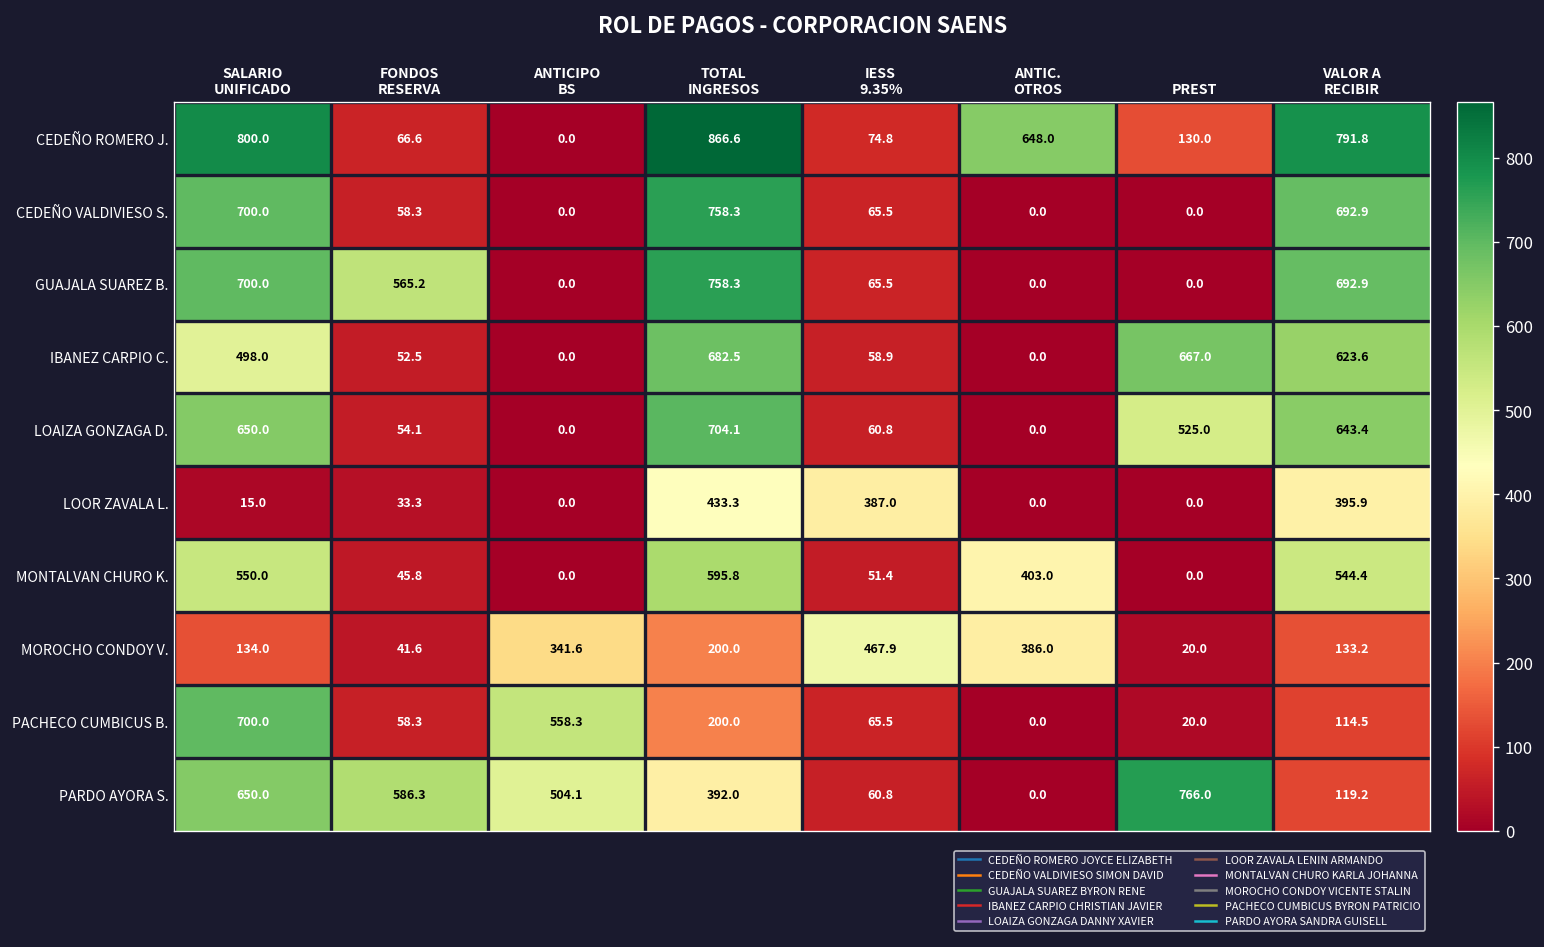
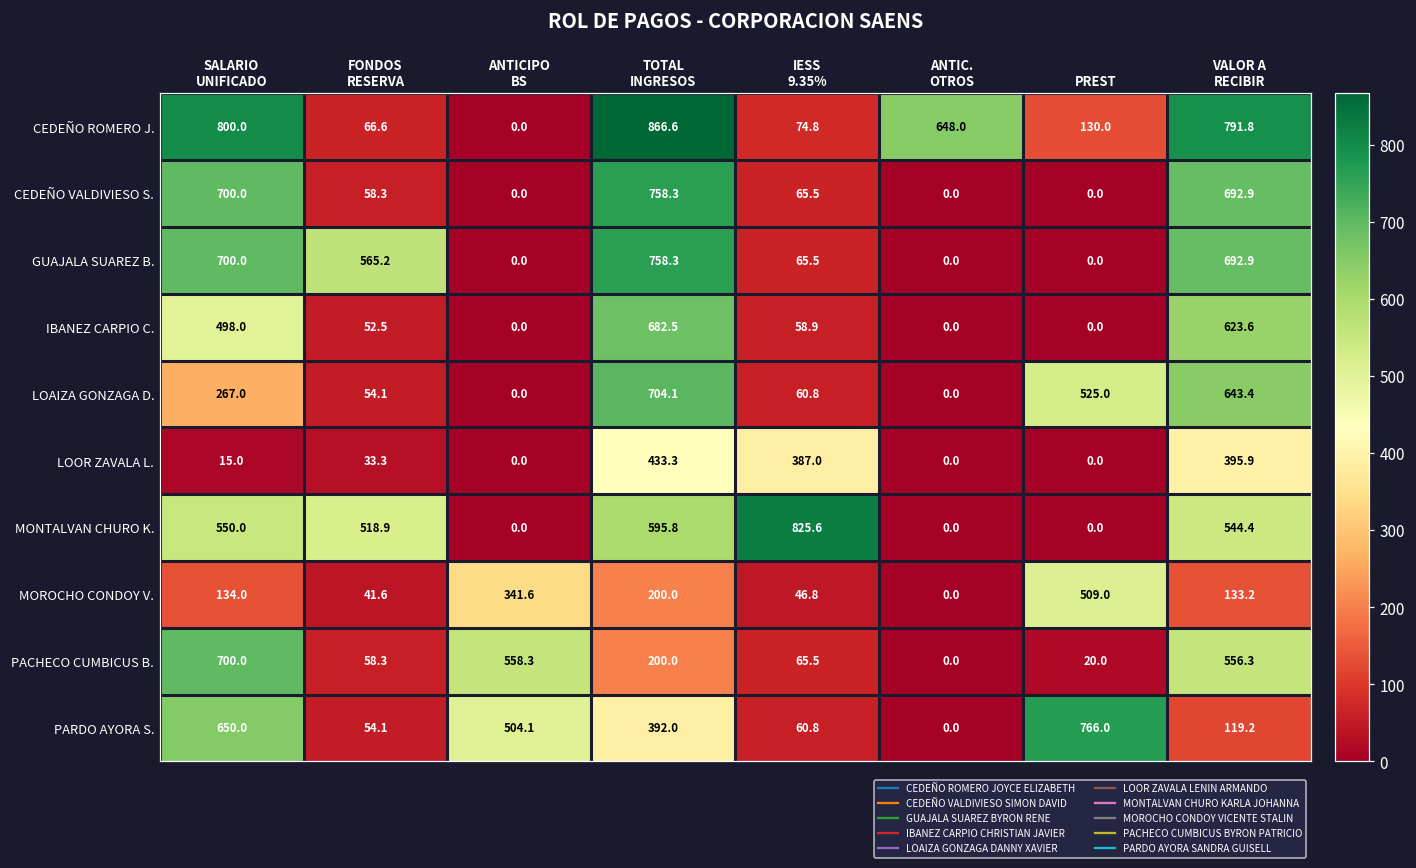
IBANEZ CARPIO C., PREST: 667.0 -> 0.0
LOAIZA GONZAGA D., SALARIO UNIFICADO: 650.0 -> 267.0
MONTALVAN CHURO K., FONDOS RESERVA: 45.8 -> 518.9
MONTALVAN CHURO K., IESS 9.35%: 51.4 -> 825.6
MONTALVAN CHURO K., ANTIC. OTROS: 403.0 -> 0.0
MOROCHO CONDOY V., IESS 9.35%: 467.9 -> 46.8
MOROCHO CONDOY V., ANTIC. OTROS: 386.0 -> 0.0
MOROCHO CONDOY V., PREST: 20.0 -> 509.0
PACHECO CUMBICUS B., VALOR A RECIBIR: 114.5 -> 556.3
PARDO AYORA S., FONDOS RESERVA: 586.3 -> 54.1
